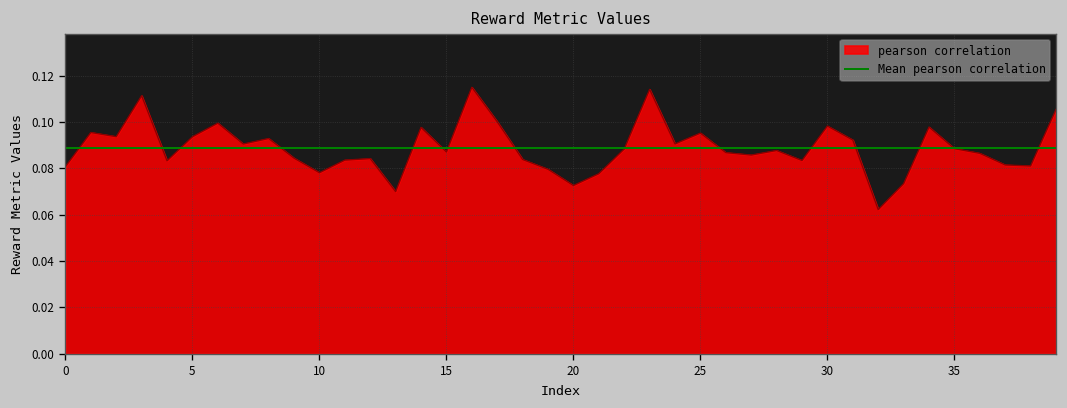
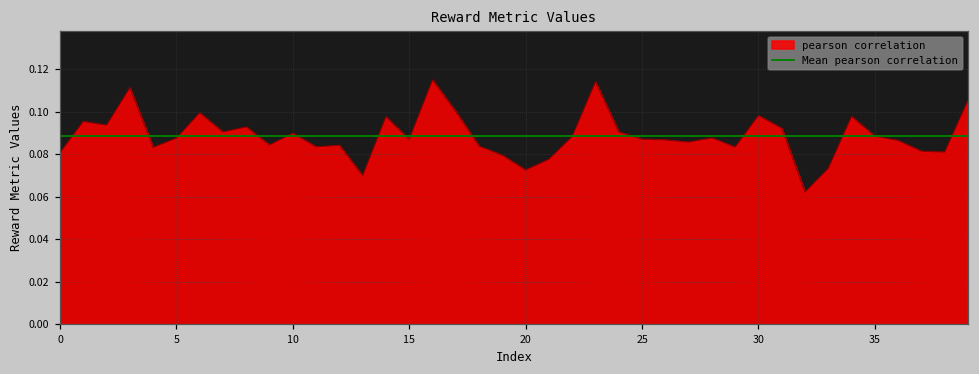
5: 0.094 -> 0.088
10: 0.078 -> 0.090
25: 0.095 -> 0.087
